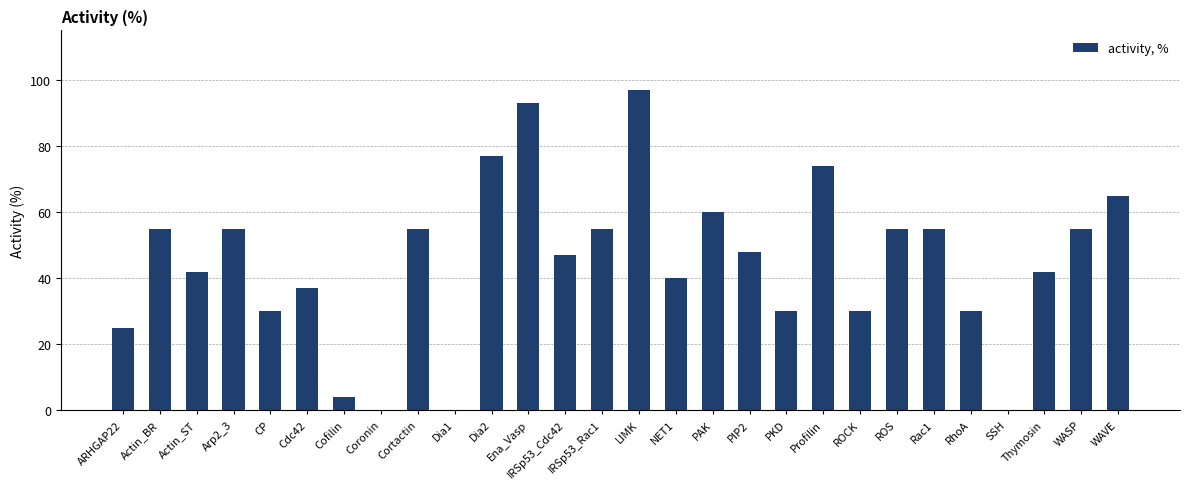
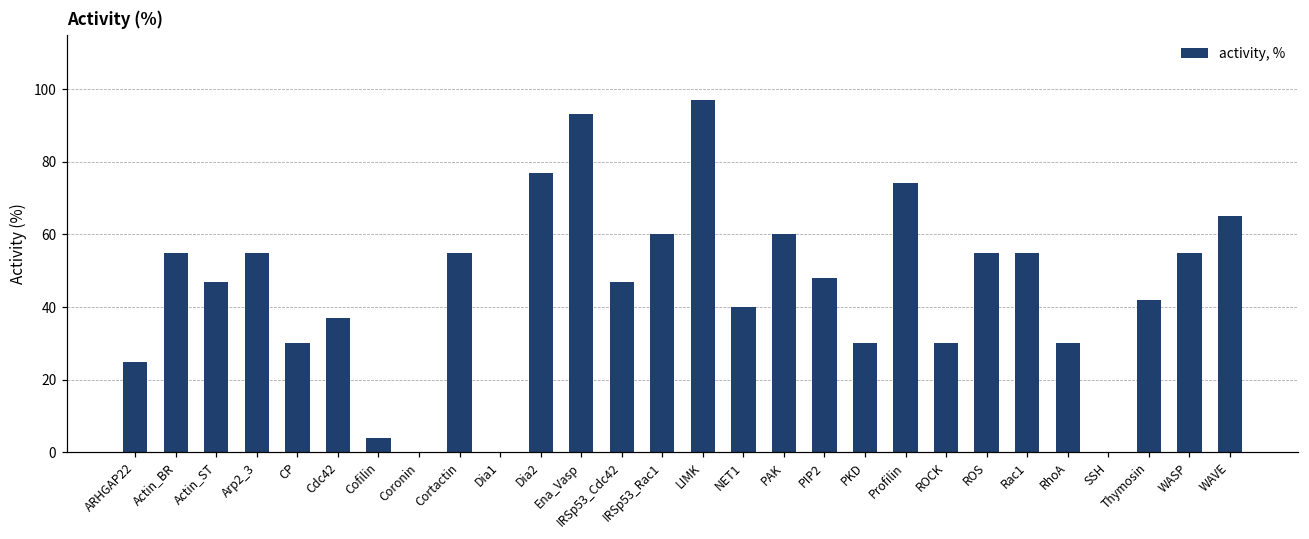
Actin_ST: 42 -> 47
IRSp53_Rac1: 55 -> 60
